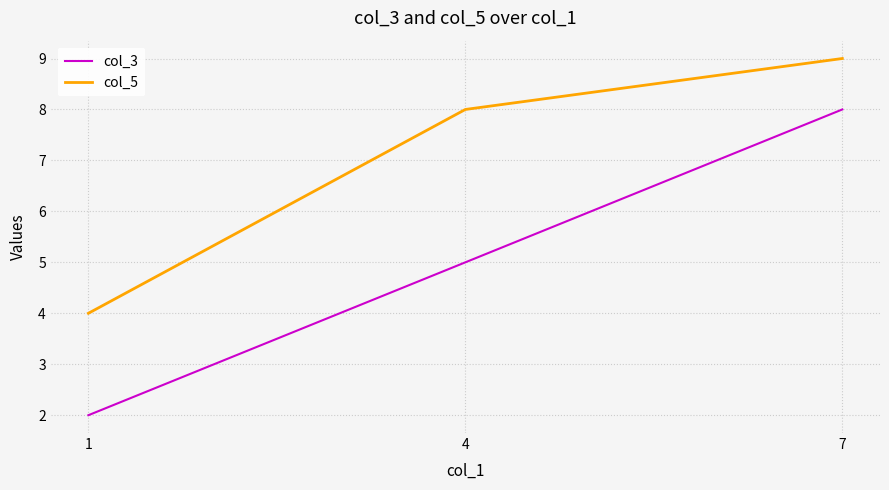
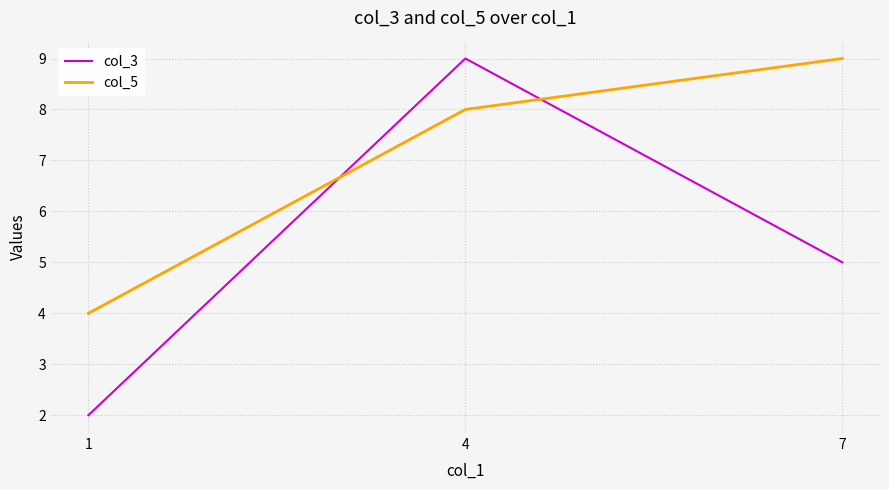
col_3, 4: 5 -> 9
col_3, 7: 8 -> 5
